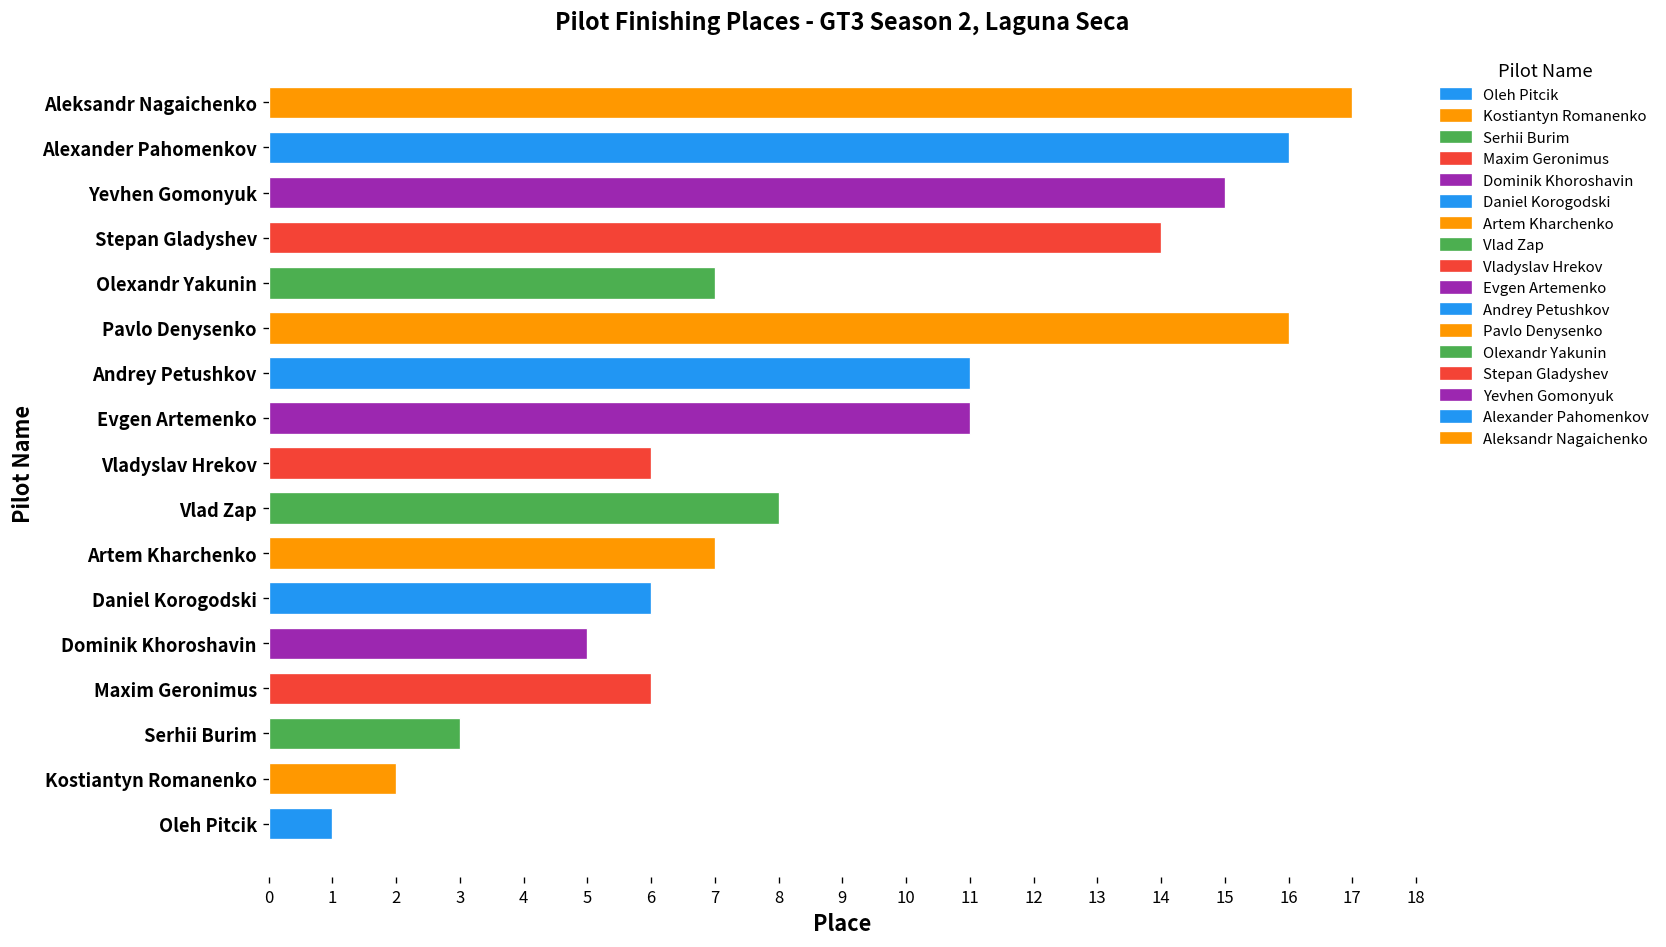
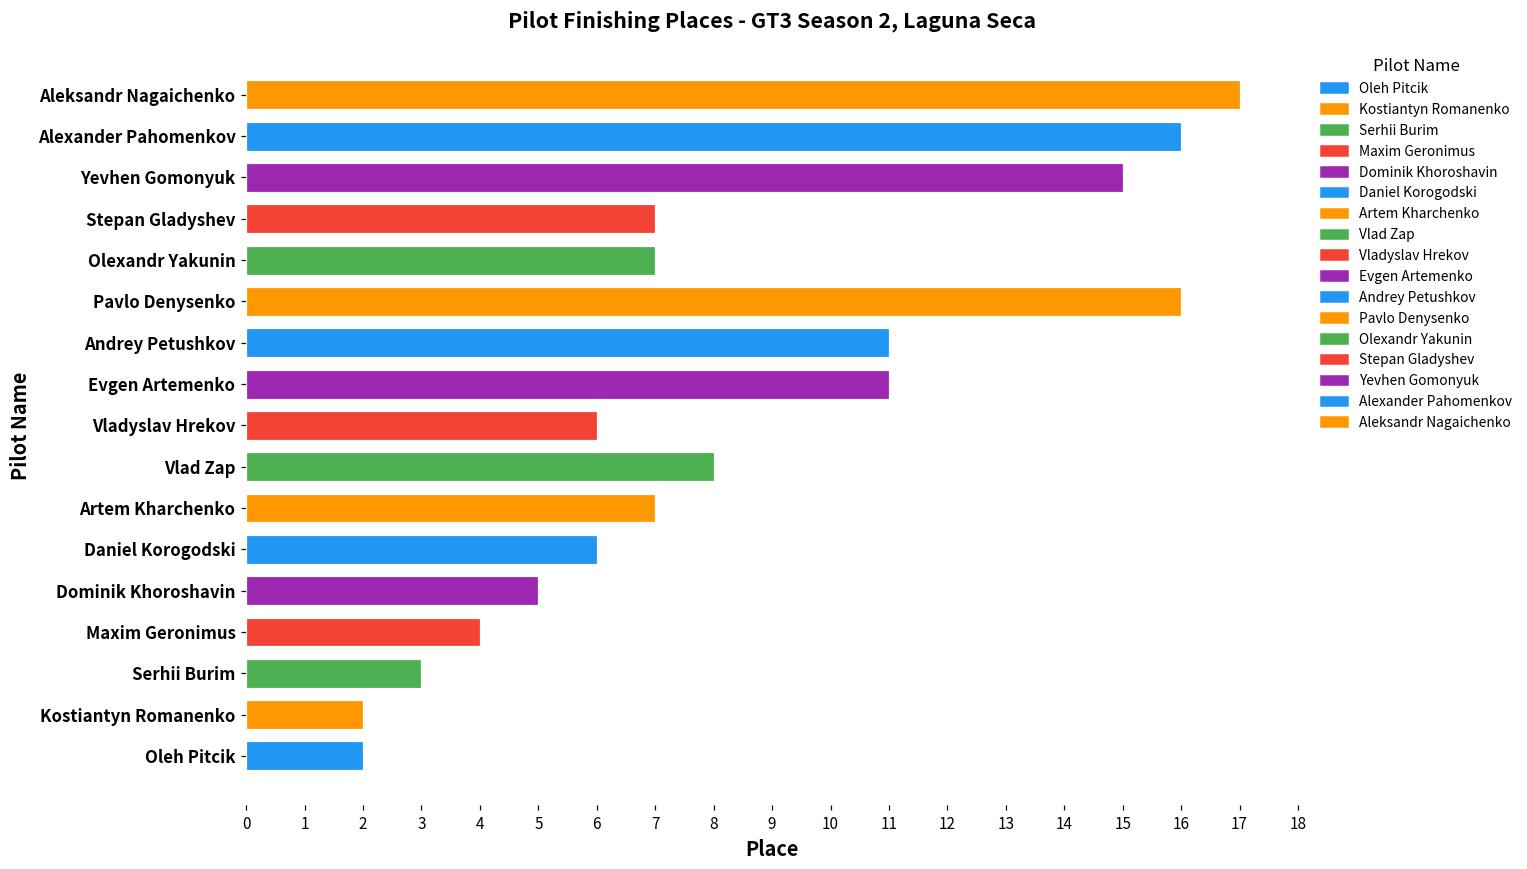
Stepan Gladyshev: 14 -> 7
Maxim Geronimus: 6 -> 4
Oleh Pitcik: 1 -> 2
